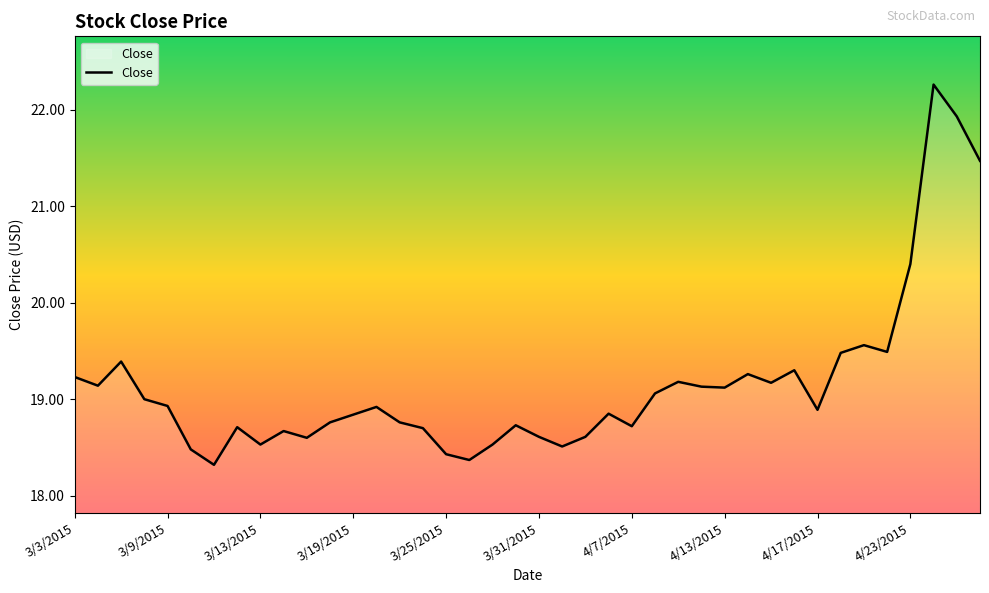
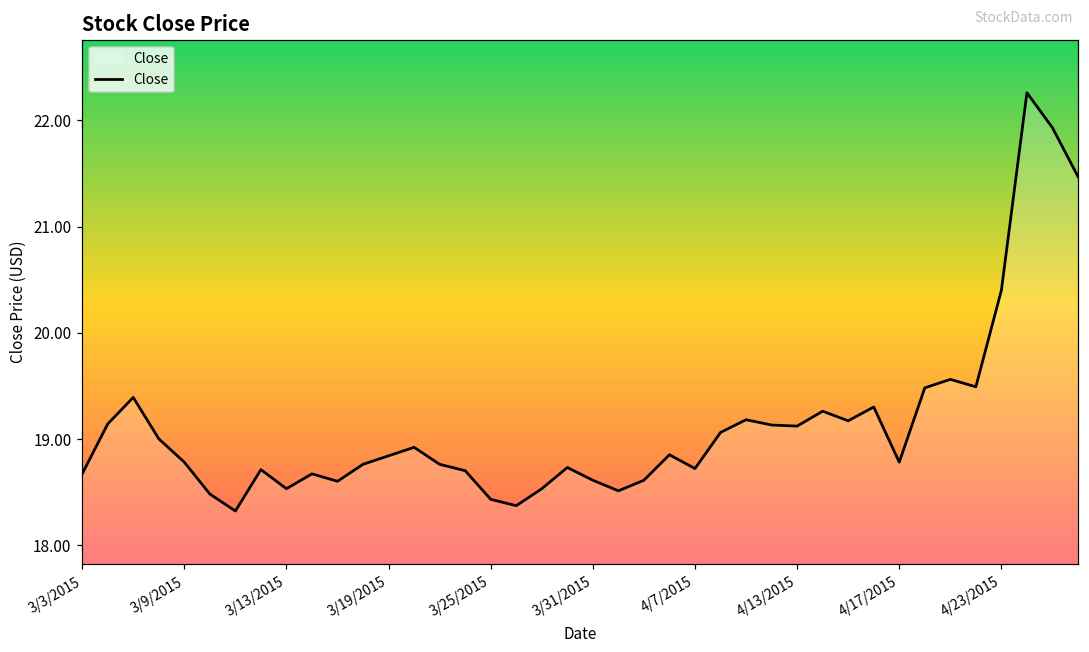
3/3/2015: 19.2 -> 18.7
3/9/2015: 18.9 -> 18.8
4/17/2015: 18.9 -> 18.8
